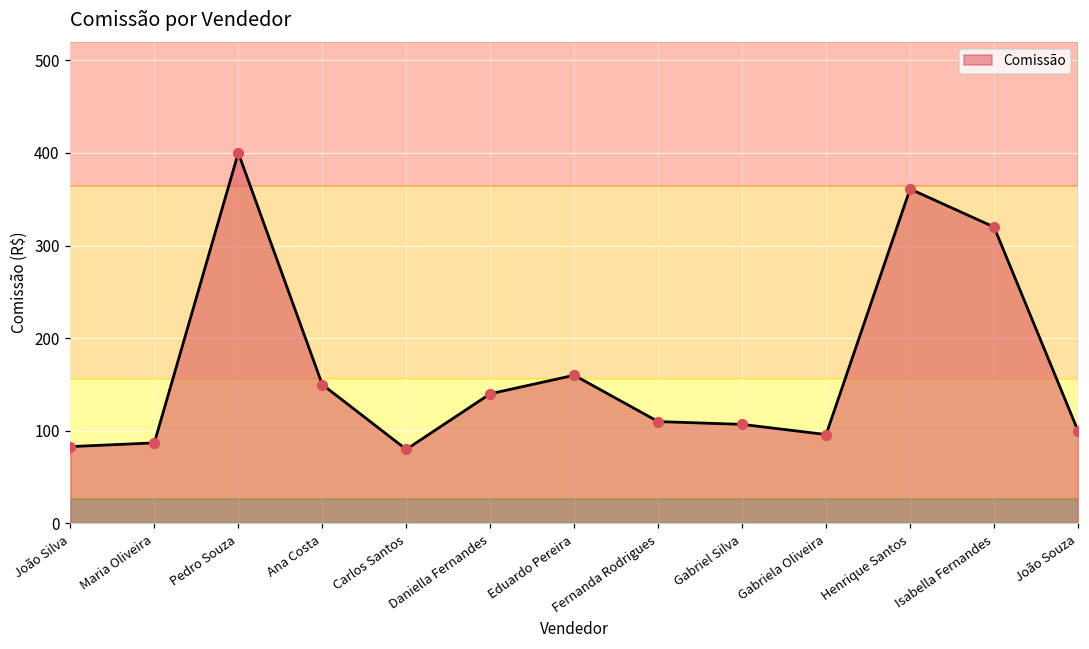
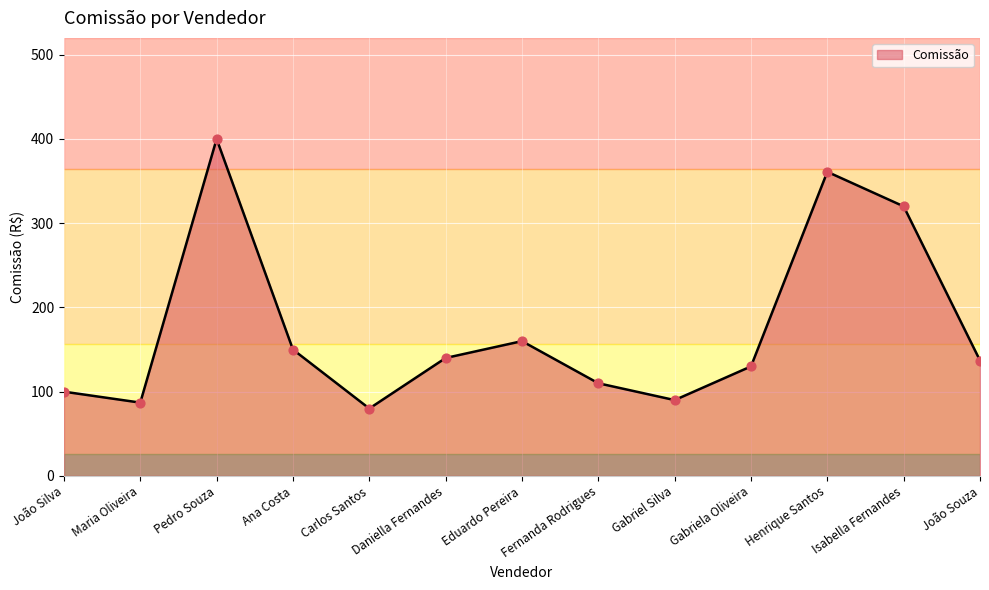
João Silva: 80 -> 100
Gabriel Silva: 110 -> 90
Gabriela Oliveira: 100 -> 130
João Souza: 100 -> 140
